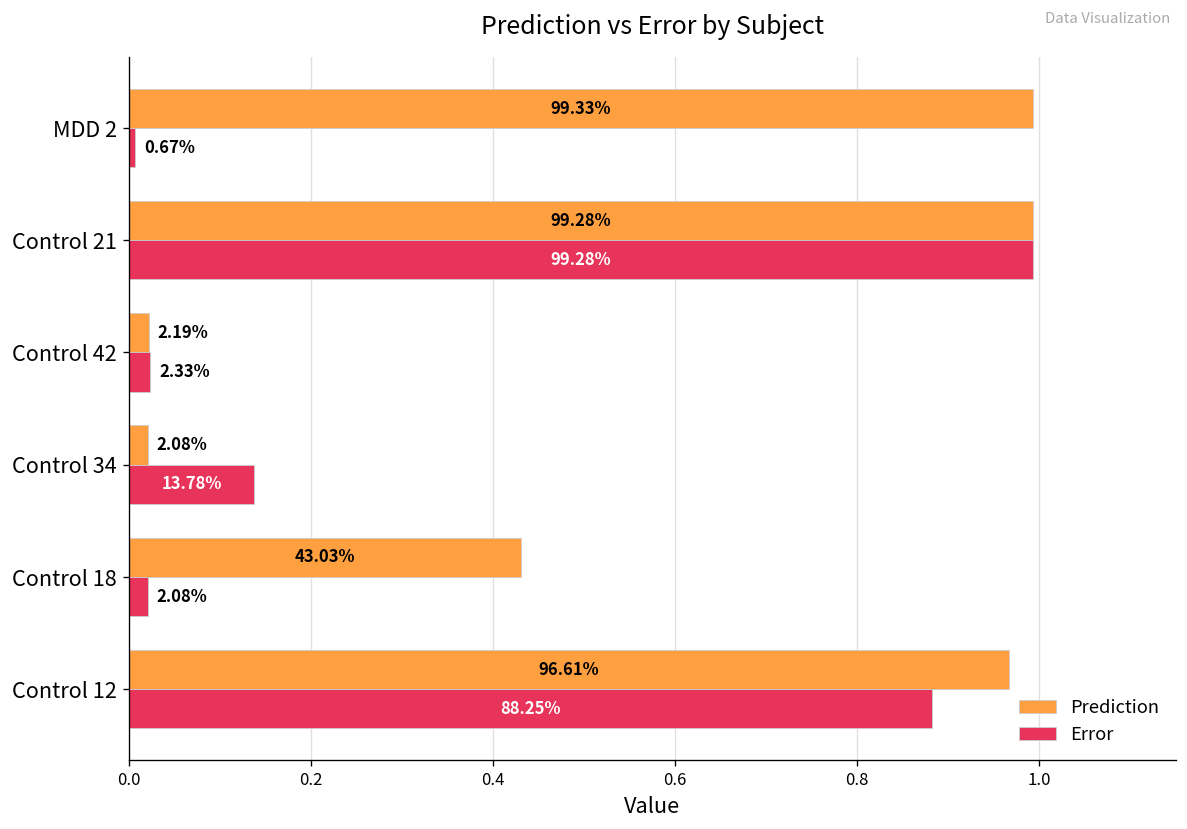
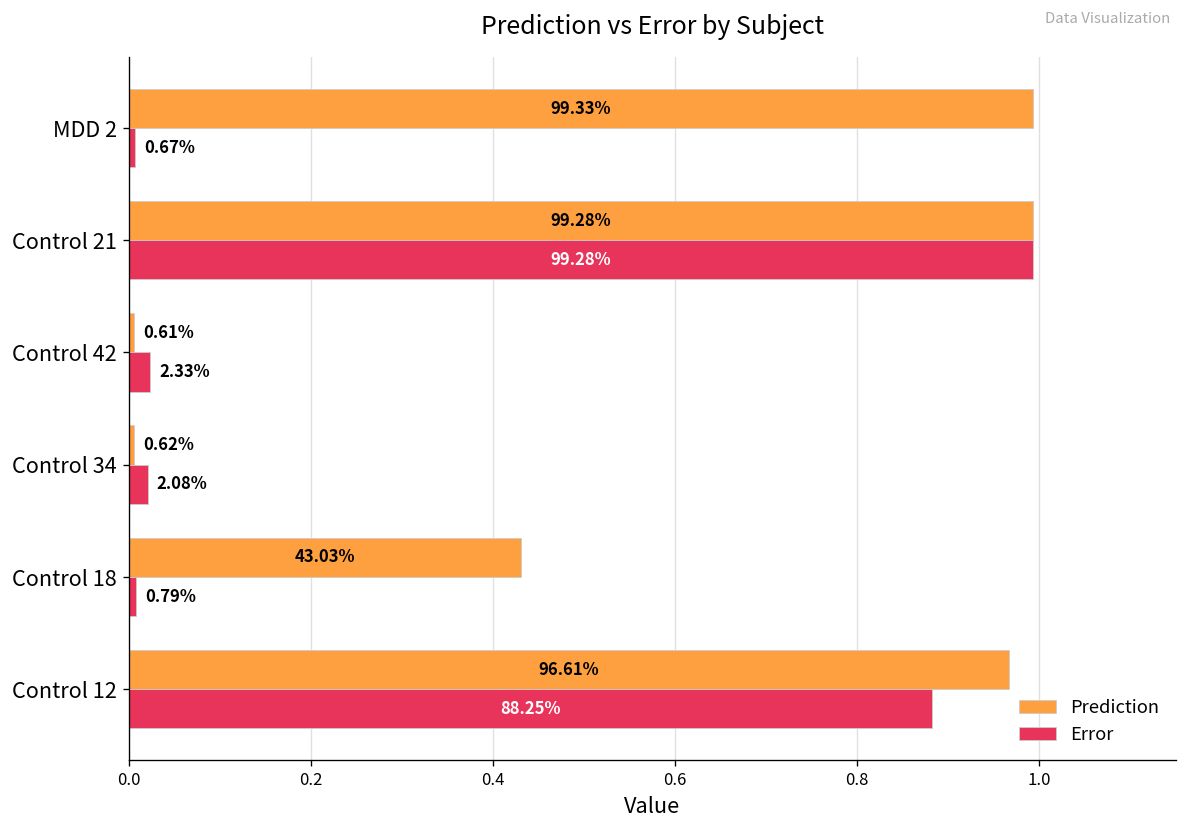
Prediction, Control 42: 2.19% -> 0.61%
Prediction, Control 34: 2.08% -> 0.62%
Error, Control 34: 13.78% -> 2.08%
Error, Control 18: 2.08% -> 0.79%
